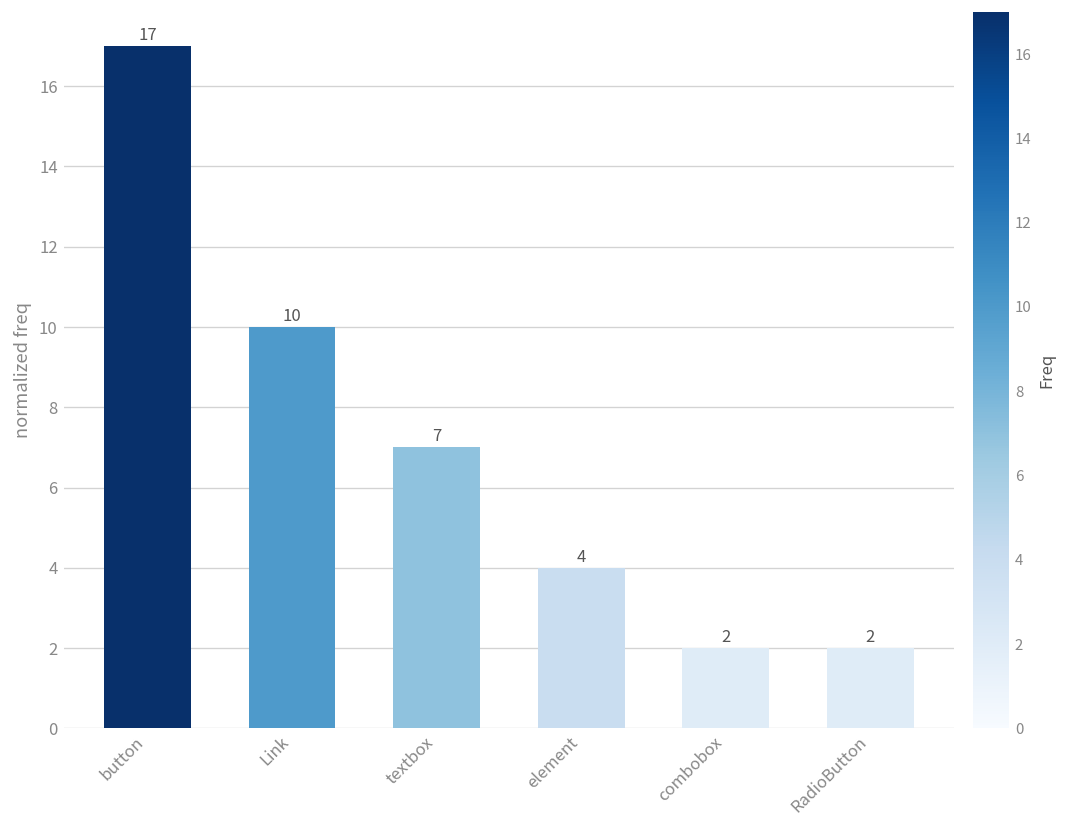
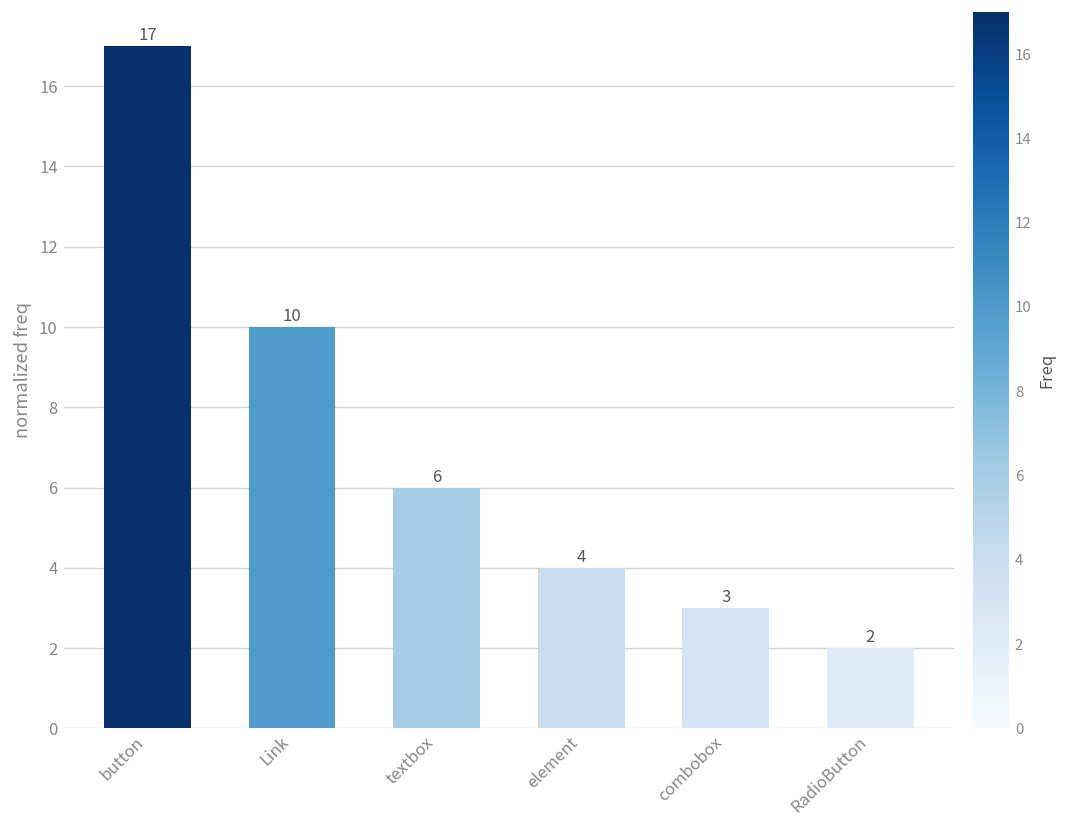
textbox: 7 -> 6
combobox: 2 -> 3
